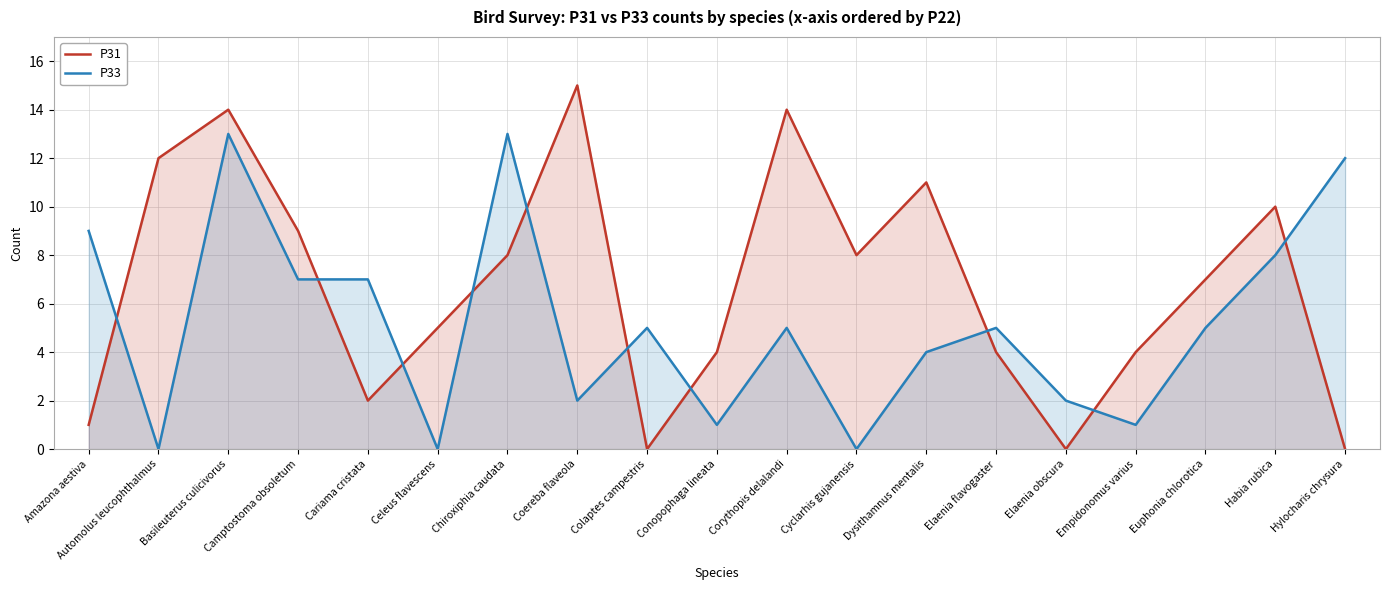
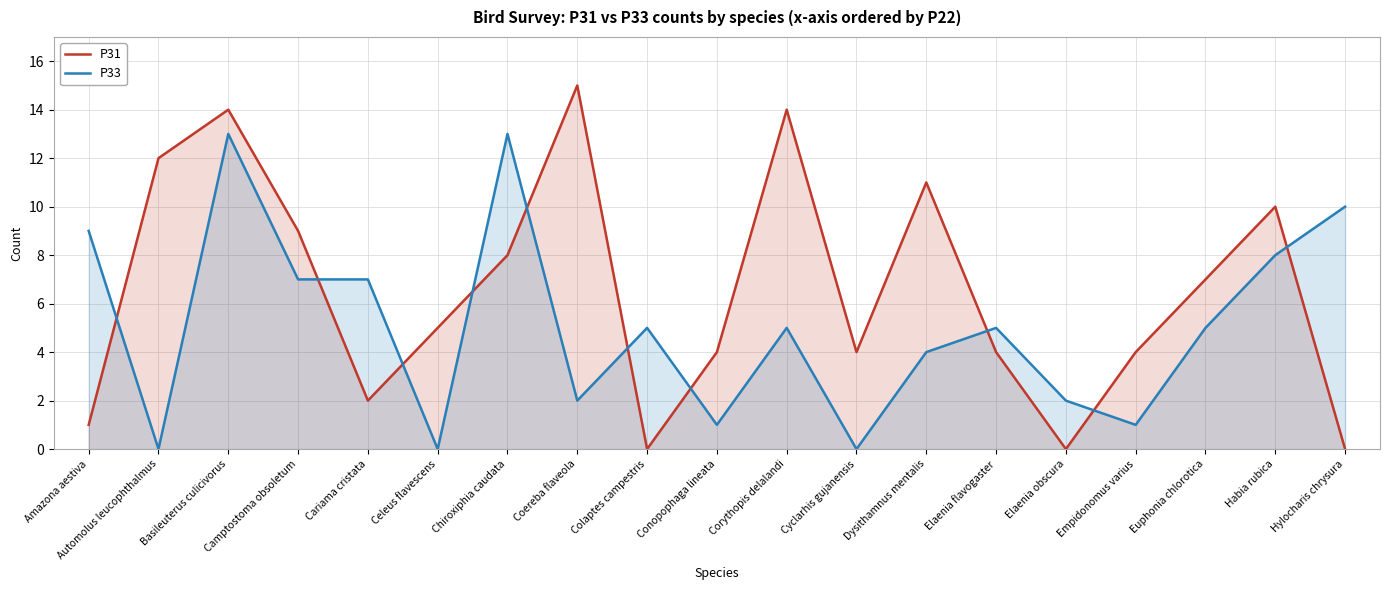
P31, Cyclarhis gujanensis: 8 -> 4
P33, Hylocharis chrysura: 12 -> 10
